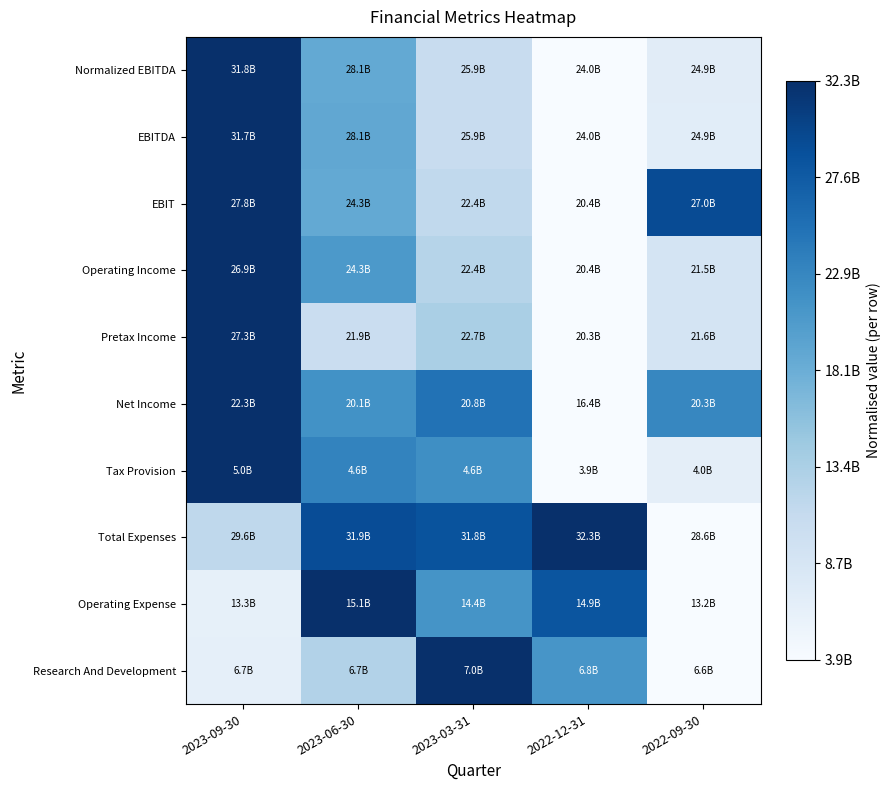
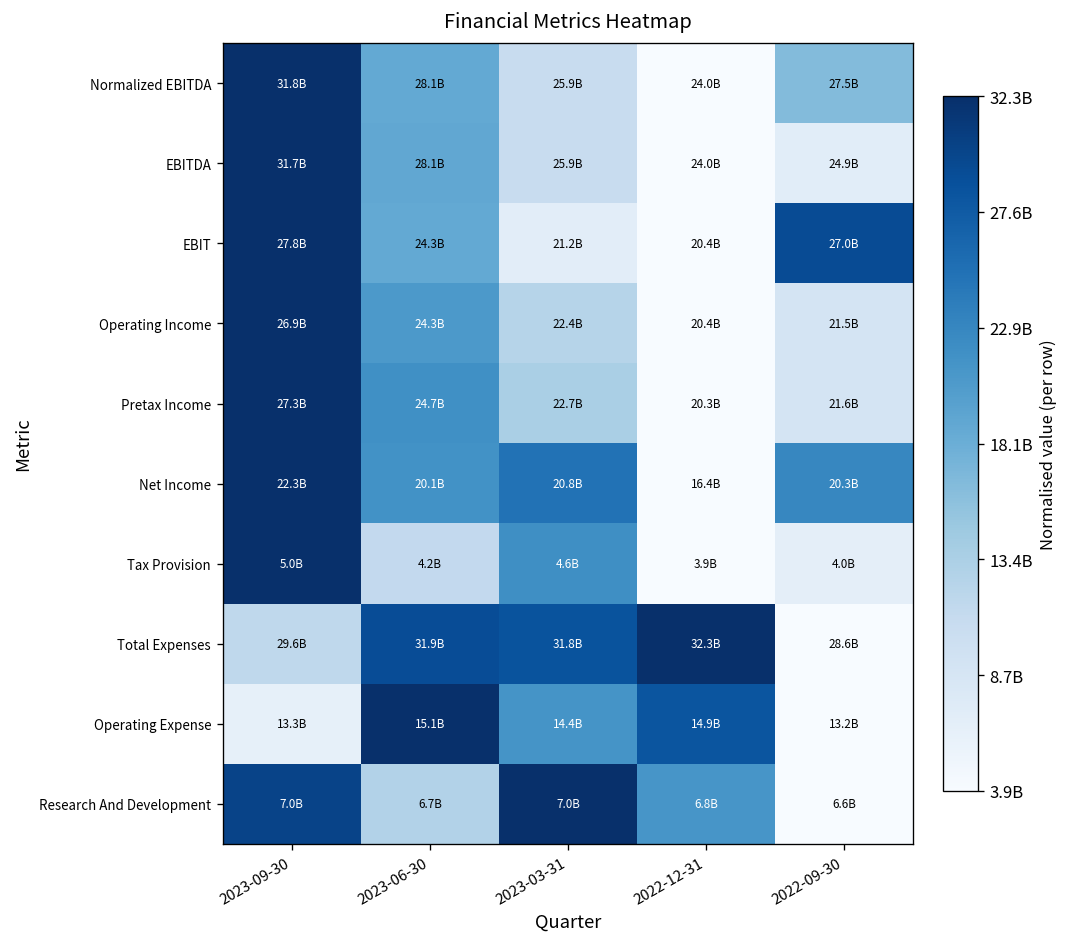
Normalized EBITDA, 2022-09-30: 24.9B -> 27.5B
EBIT, 2023-03-31: 22.4B -> 21.2B
Pretax Income, 2023-06-30: 21.9B -> 24.7B
Tax Provision, 2023-06-30: 4.6B -> 4.2B
Research And Development, 2023-09-30: 6.7B -> 7.0B
